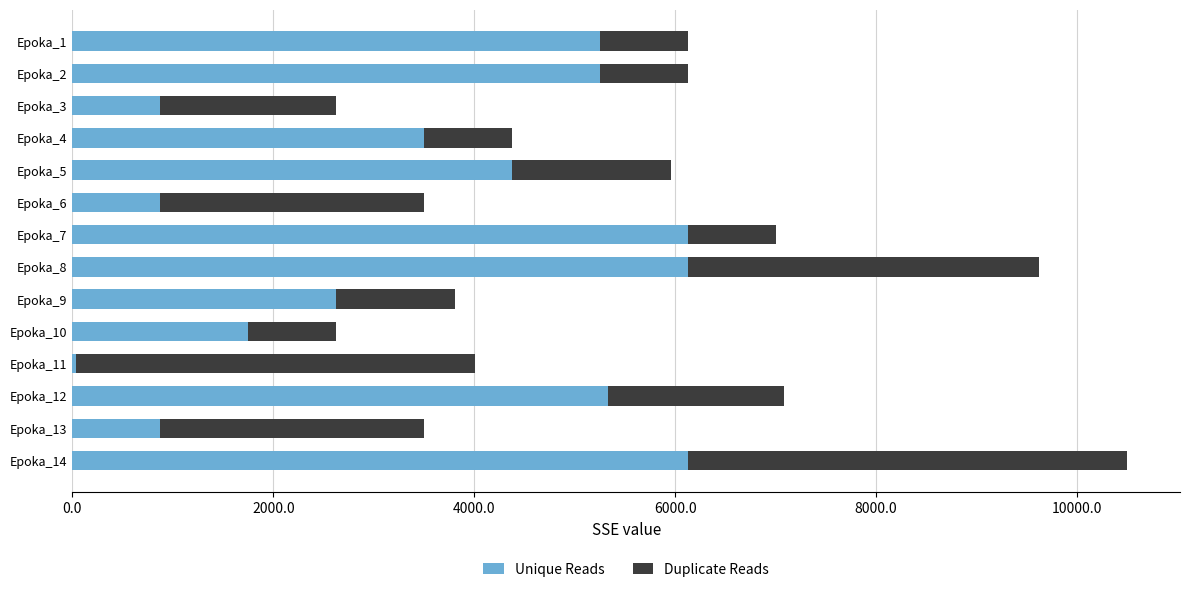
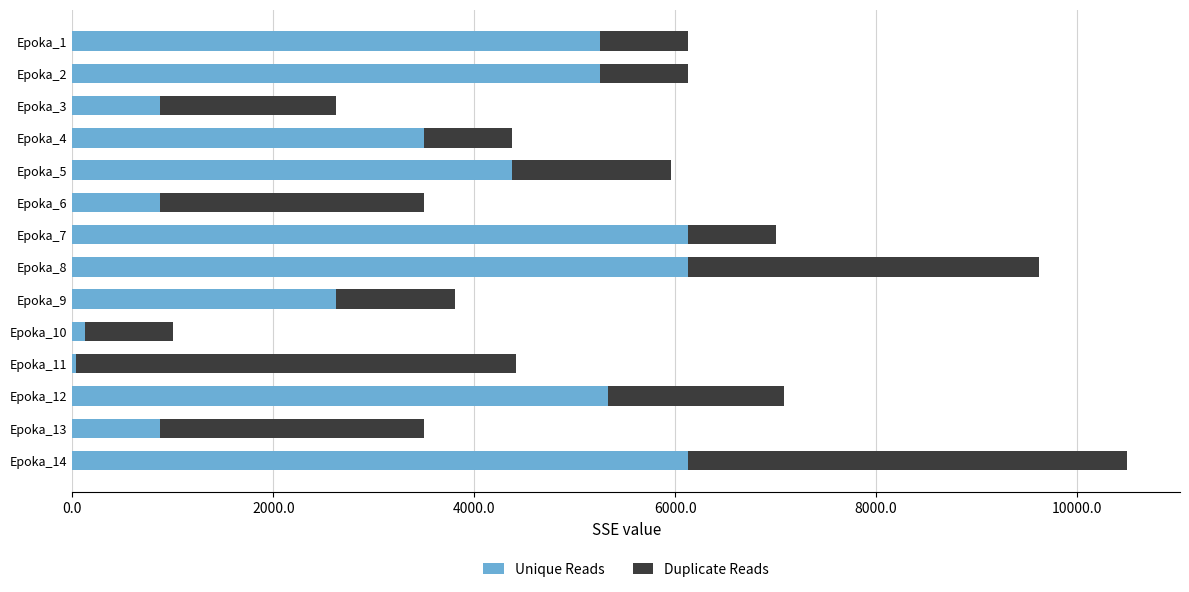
Unique Reads, Epoka_10: 1750 -> 130
Duplicate Reads, Epoka_11: 3970 -> 4380
